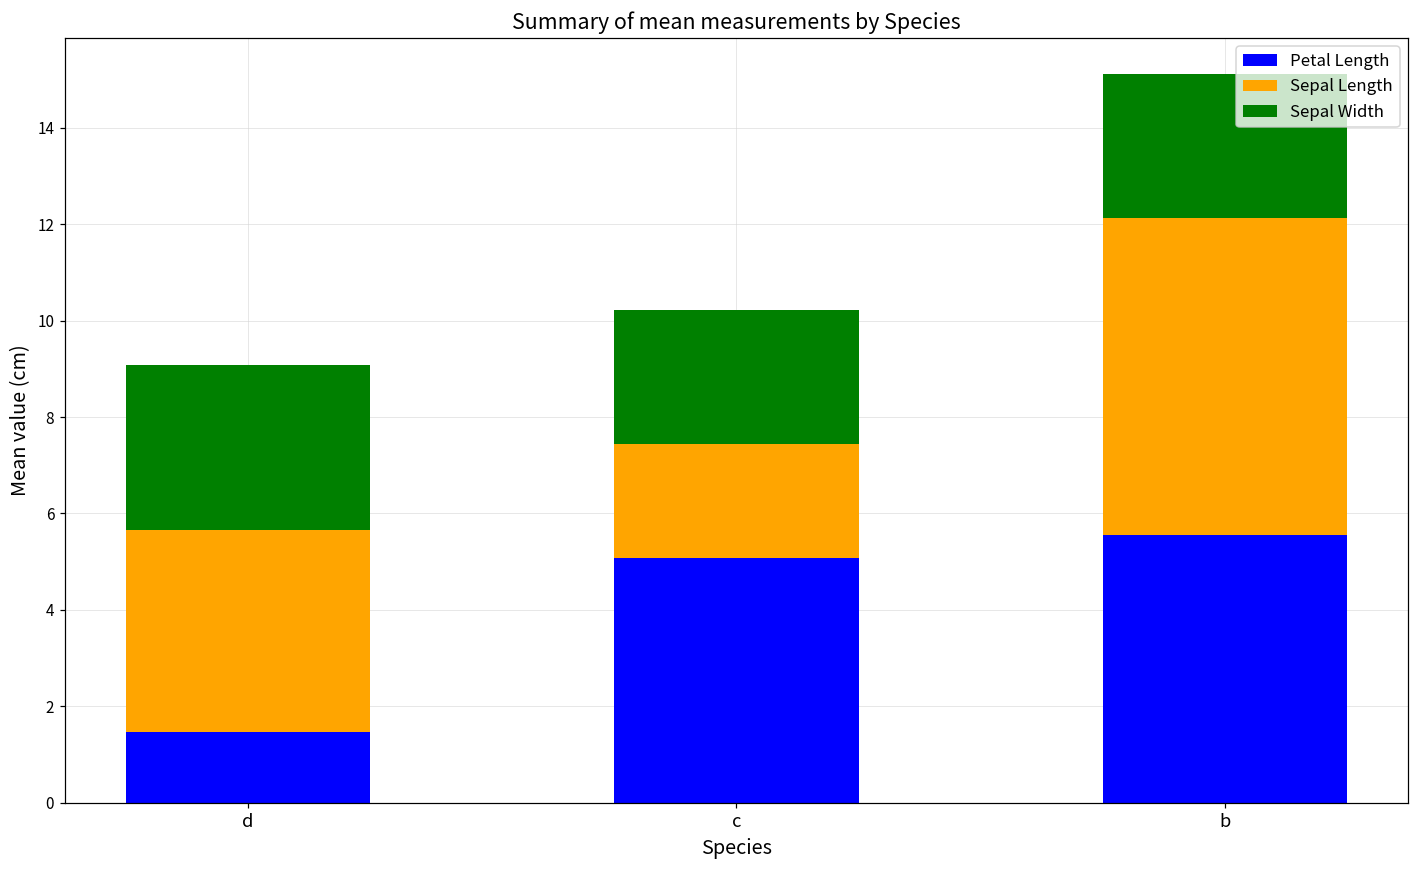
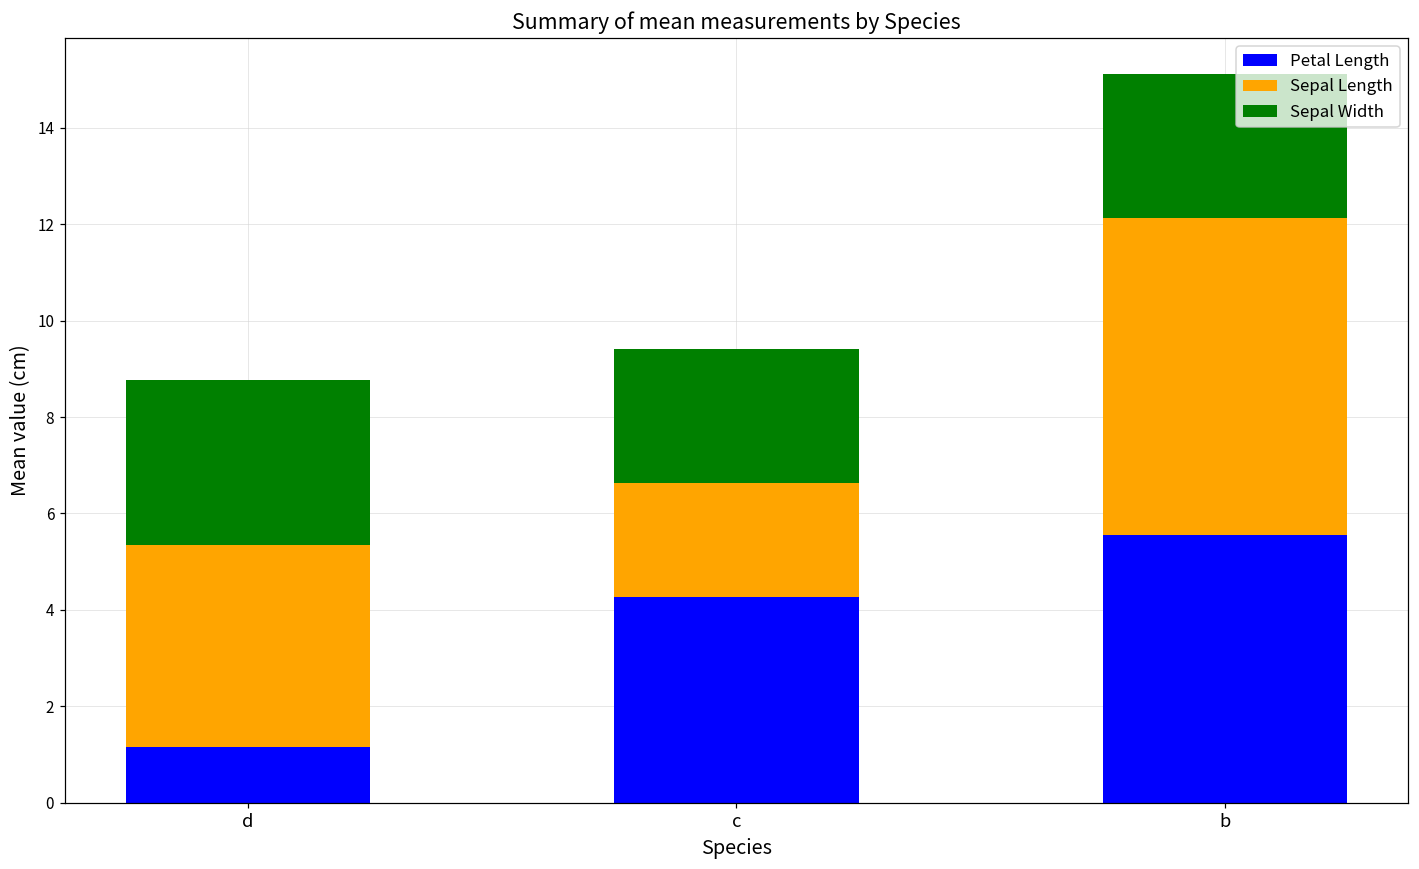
Petal Length, d: 1.5 -> 1.2
Petal Length, c: 5.1 -> 4.3
